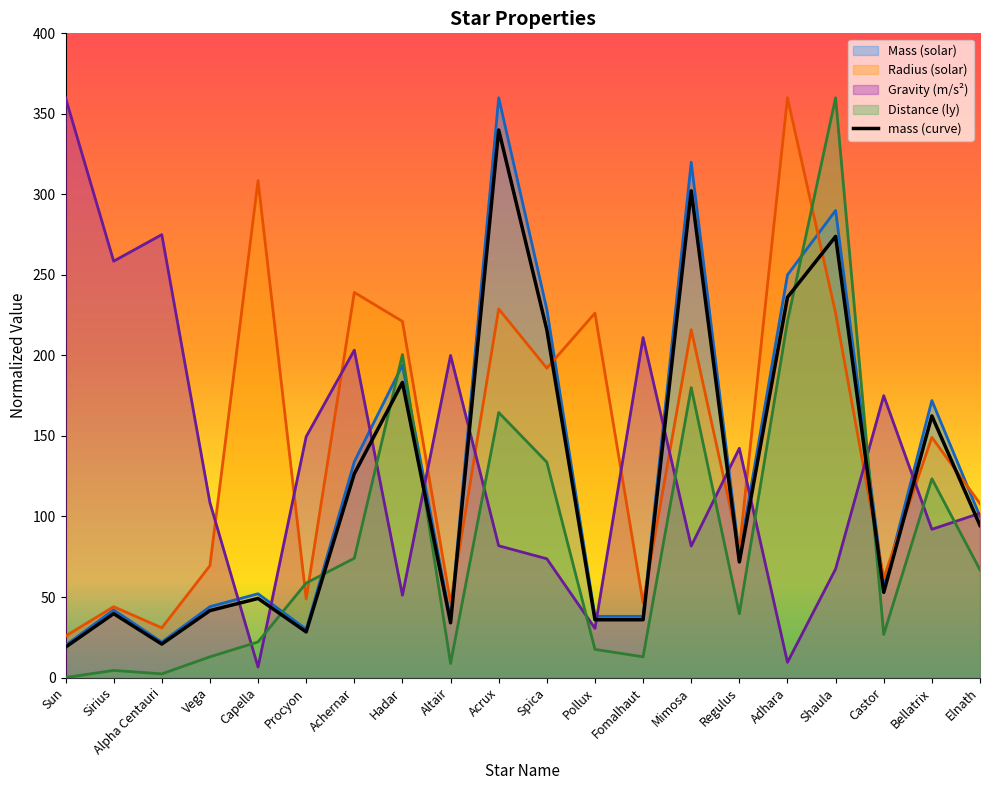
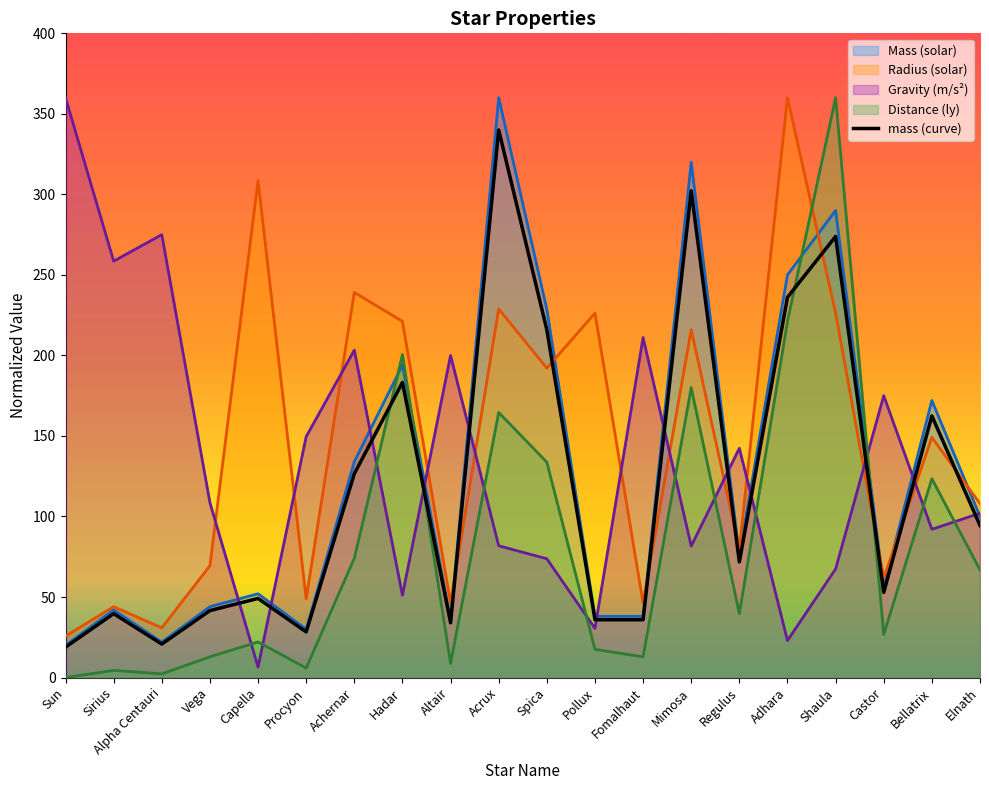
Distance (ly), Procyon: 59 -> 6
Gravity (m/s²), Adhara: 9 -> 23
